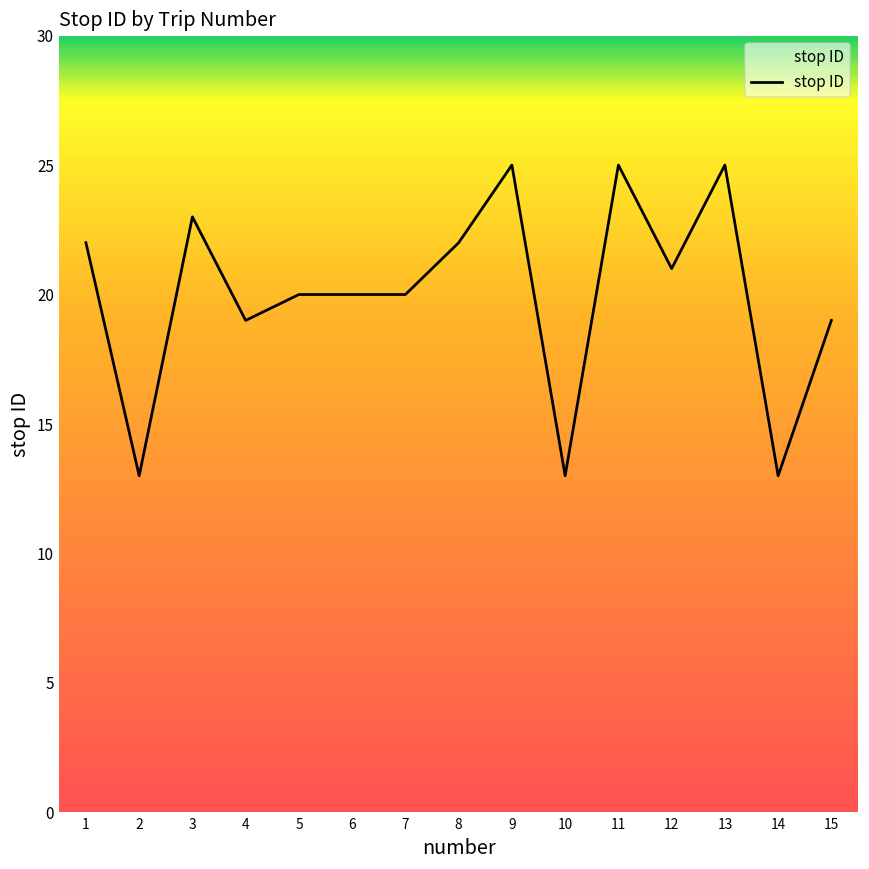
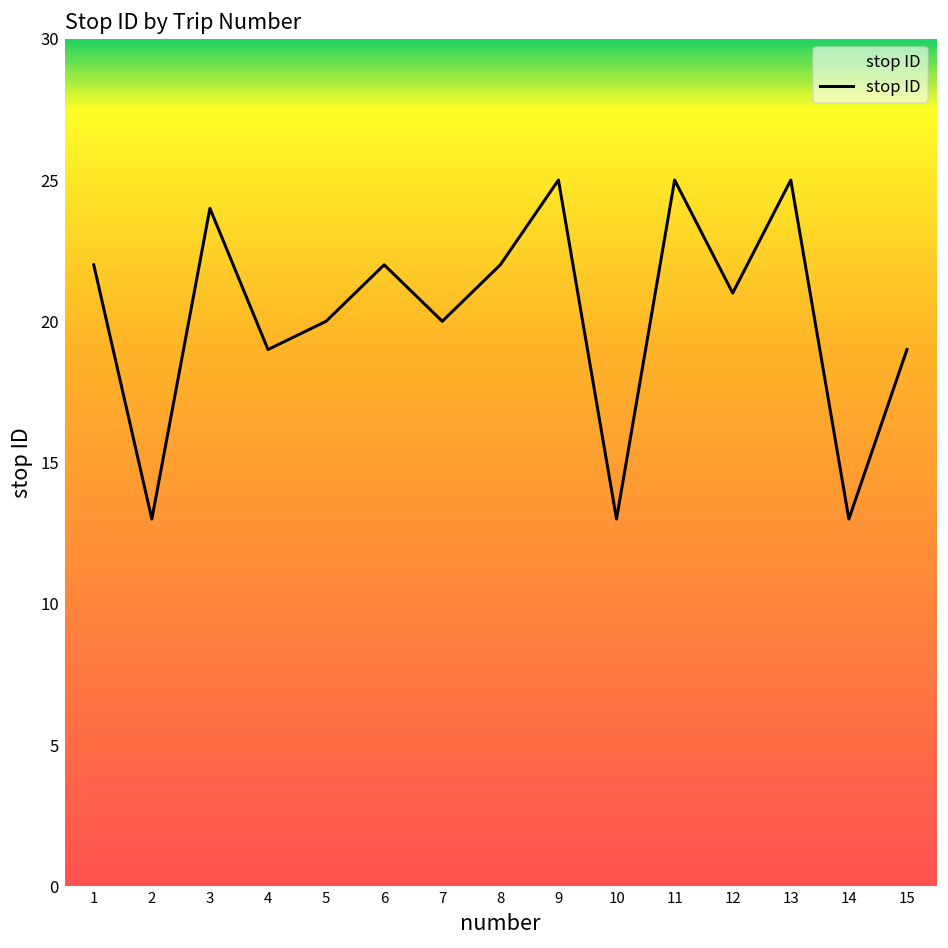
3: 23 -> 24
6: 20 -> 22
